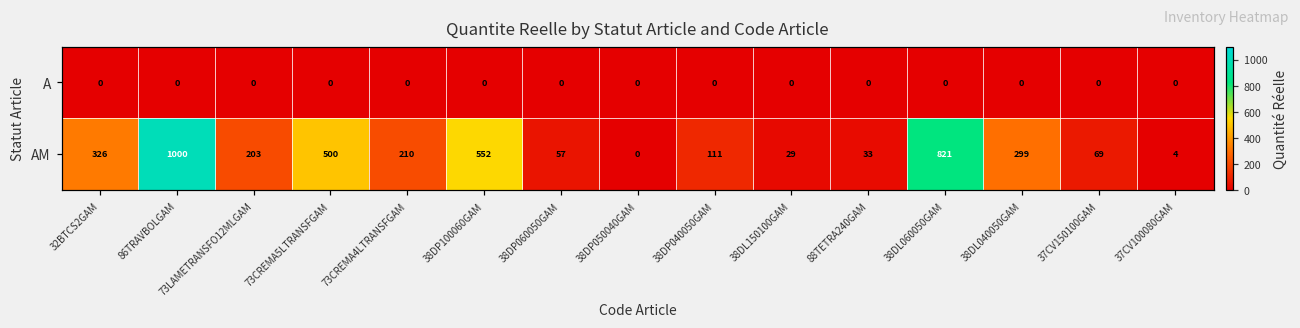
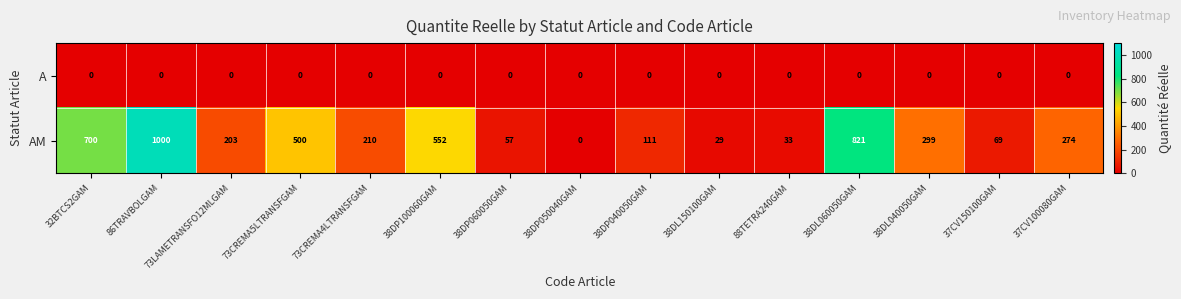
AM, 32BTCS2GAM: 326 -> 700
AM, 37CV100080GAM: 4 -> 274
